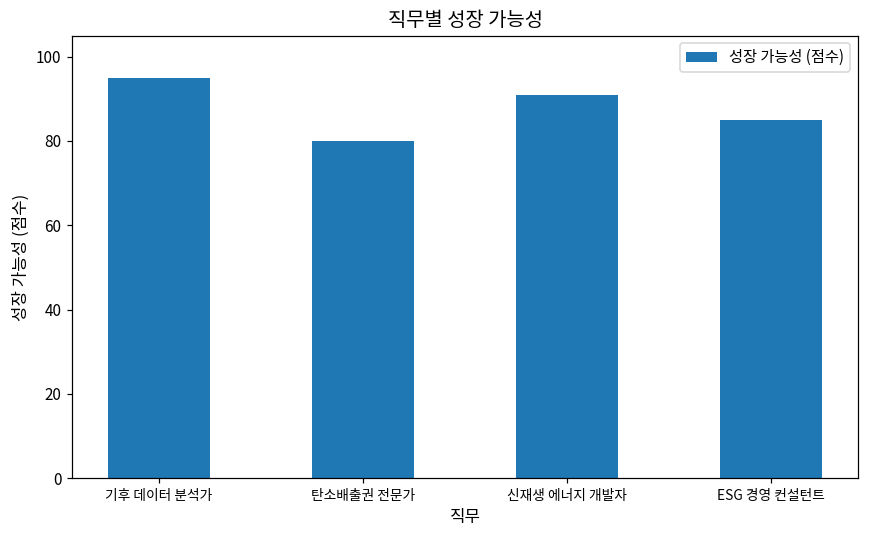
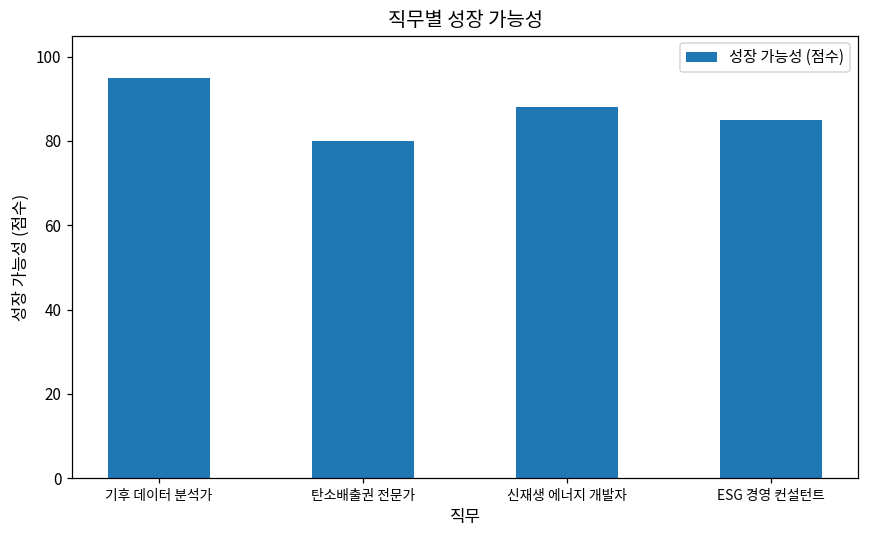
신재생 에너지 개발자: 91 -> 88
